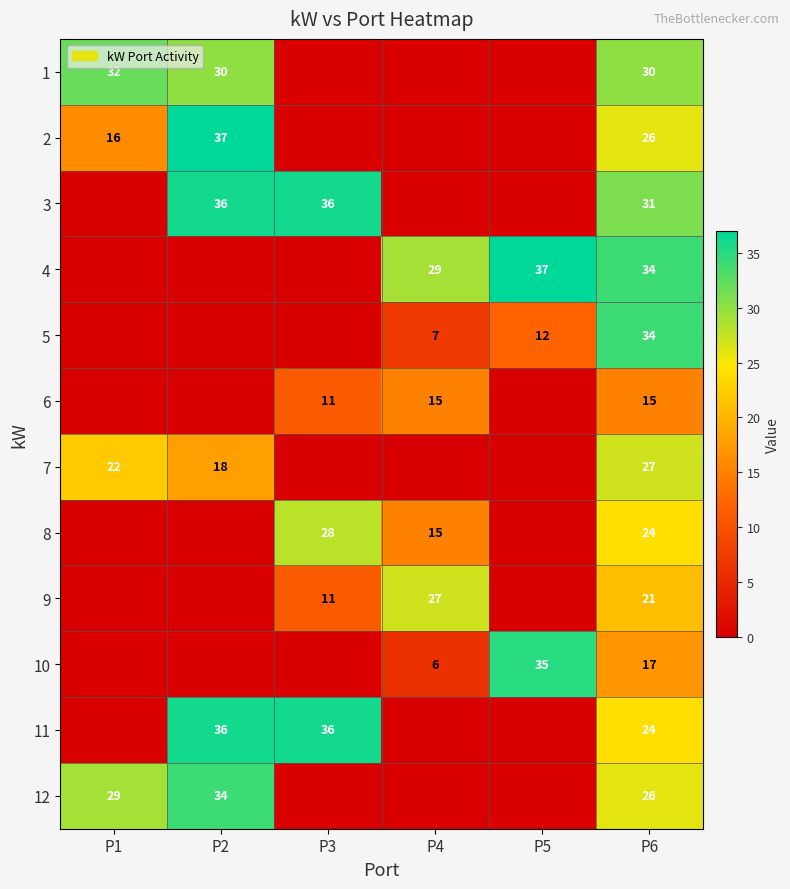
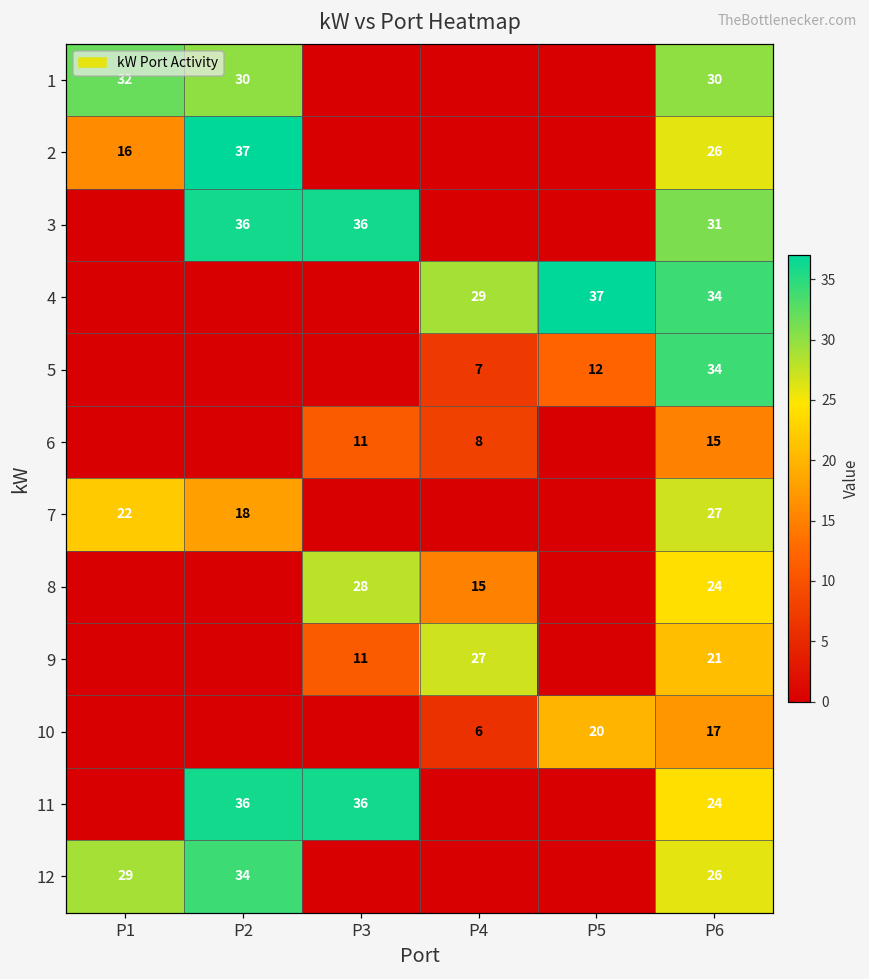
6, P4: 15 -> 8
10, P5: 35 -> 20
